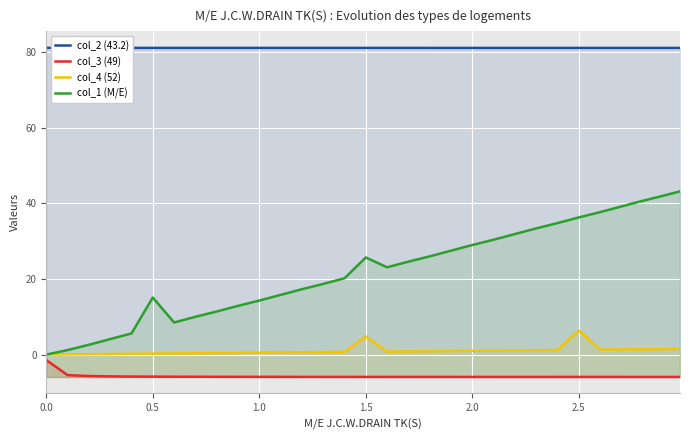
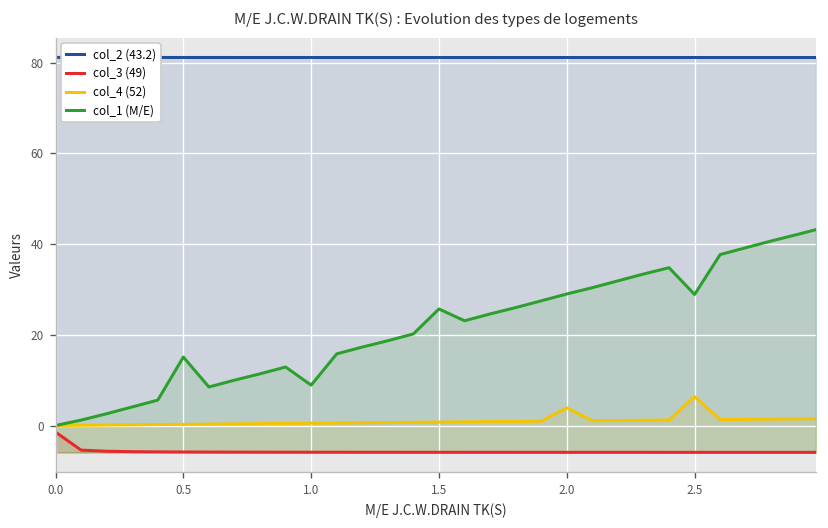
col_1 (M/E), 1.0: 14 -> 9
col_4 (52), 1.5: 5 -> 1
col_4 (52), 2.0: 1 -> 4
col_1 (M/E), 2.5: 36 -> 29
